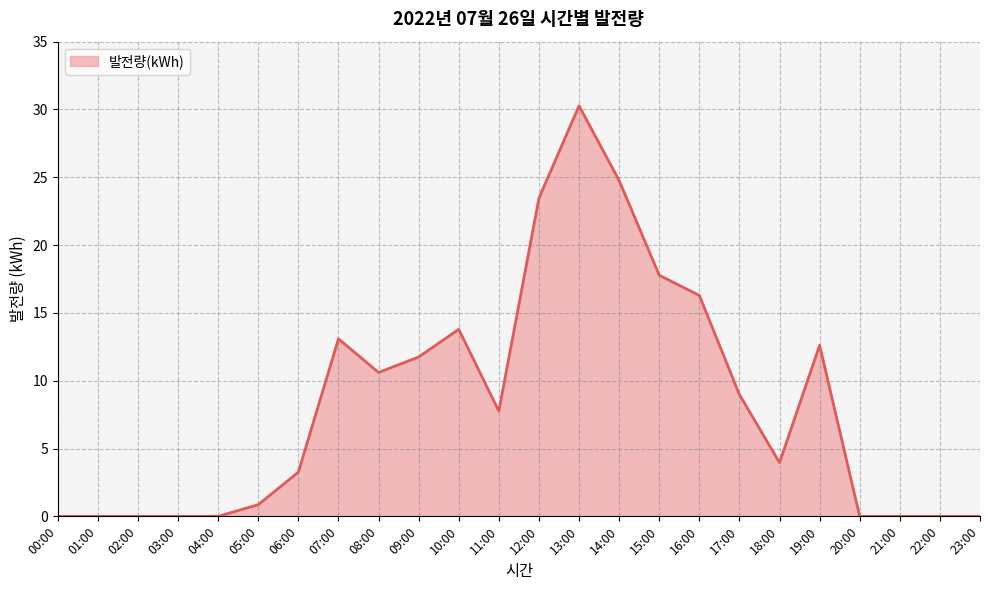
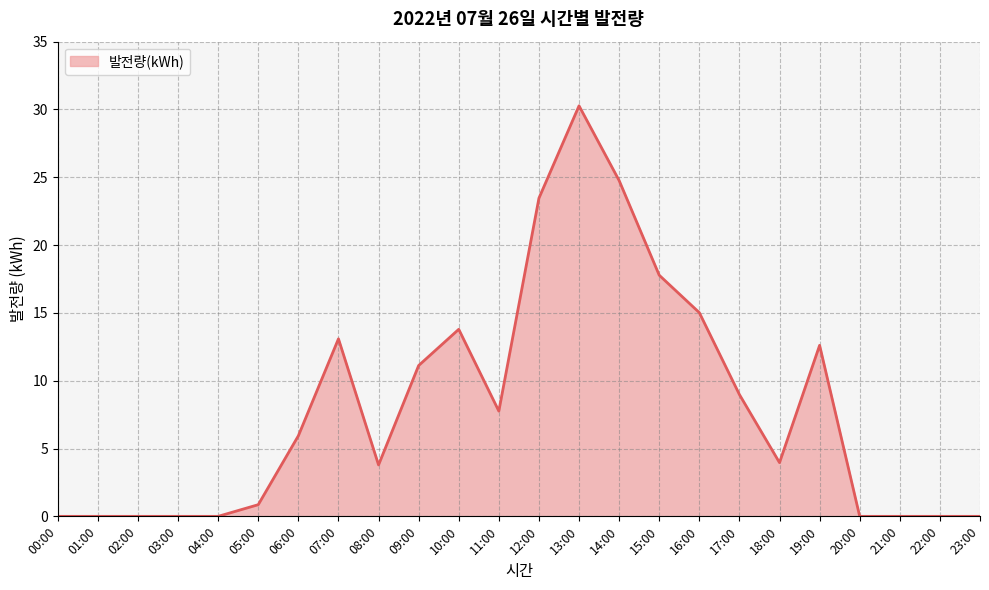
06:00: 3.3 -> 5.9
08:00: 10.6 -> 3.8
09:00: 11.8 -> 11.1
16:00: 16.3 -> 15.0
